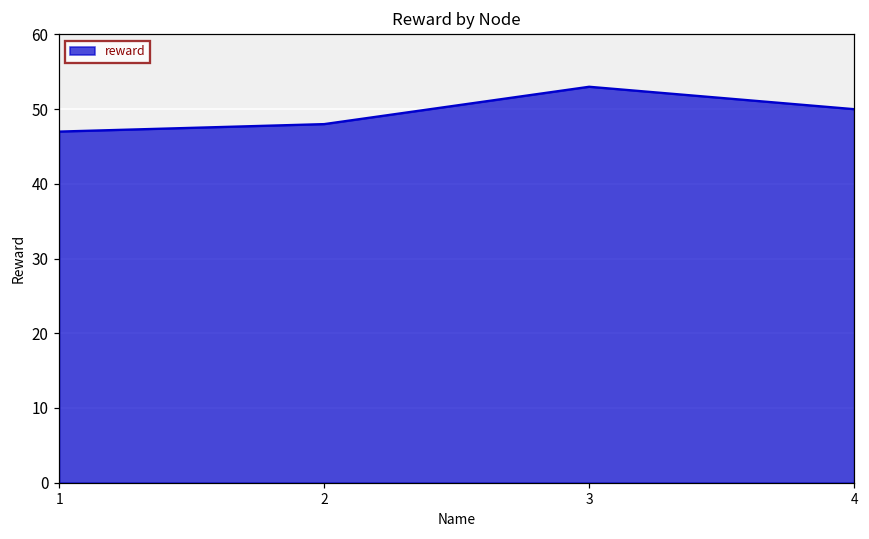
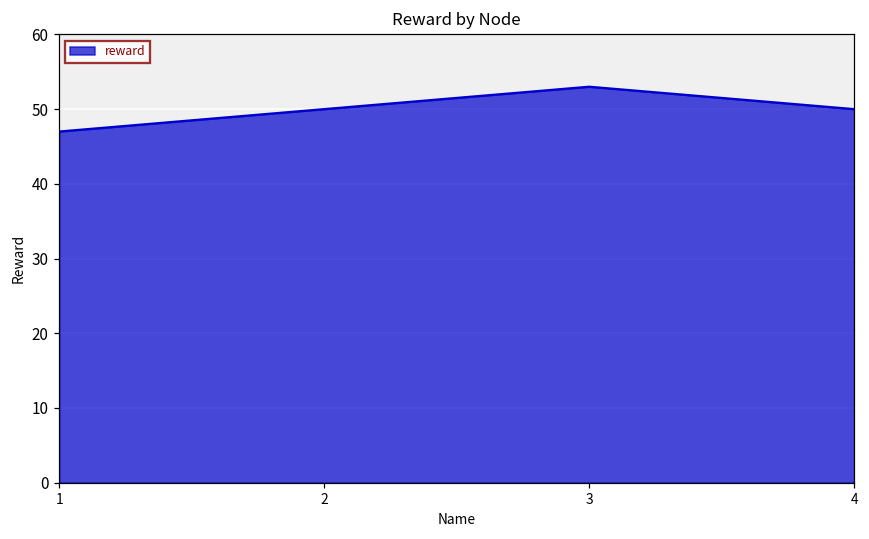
2: 48 -> 50
